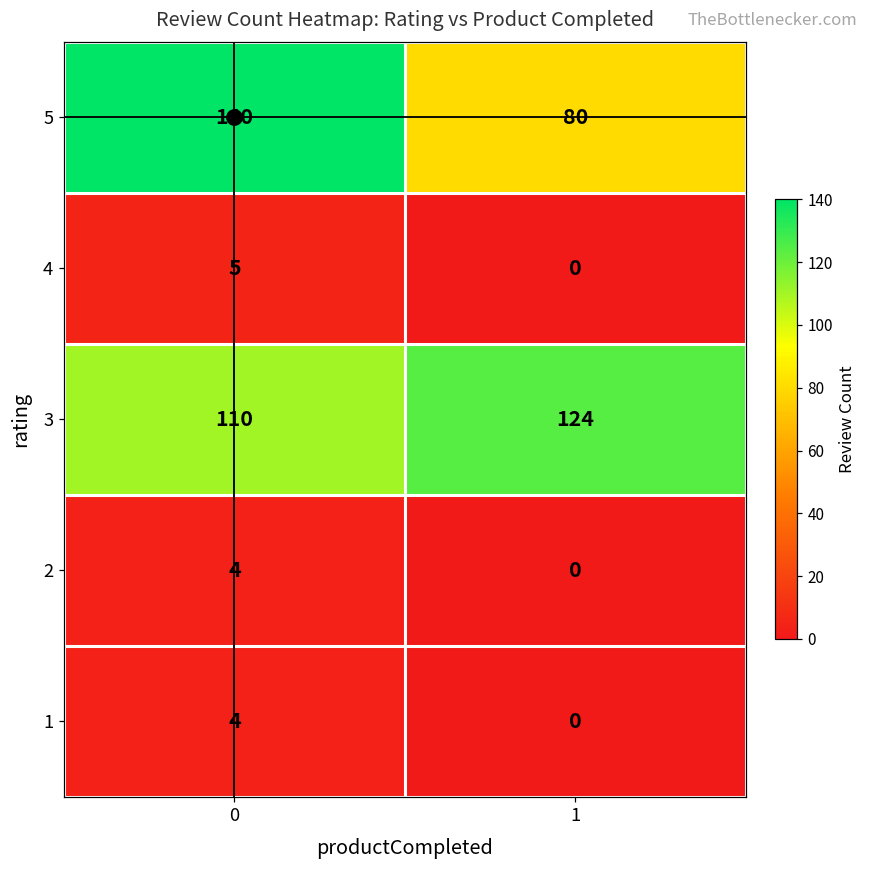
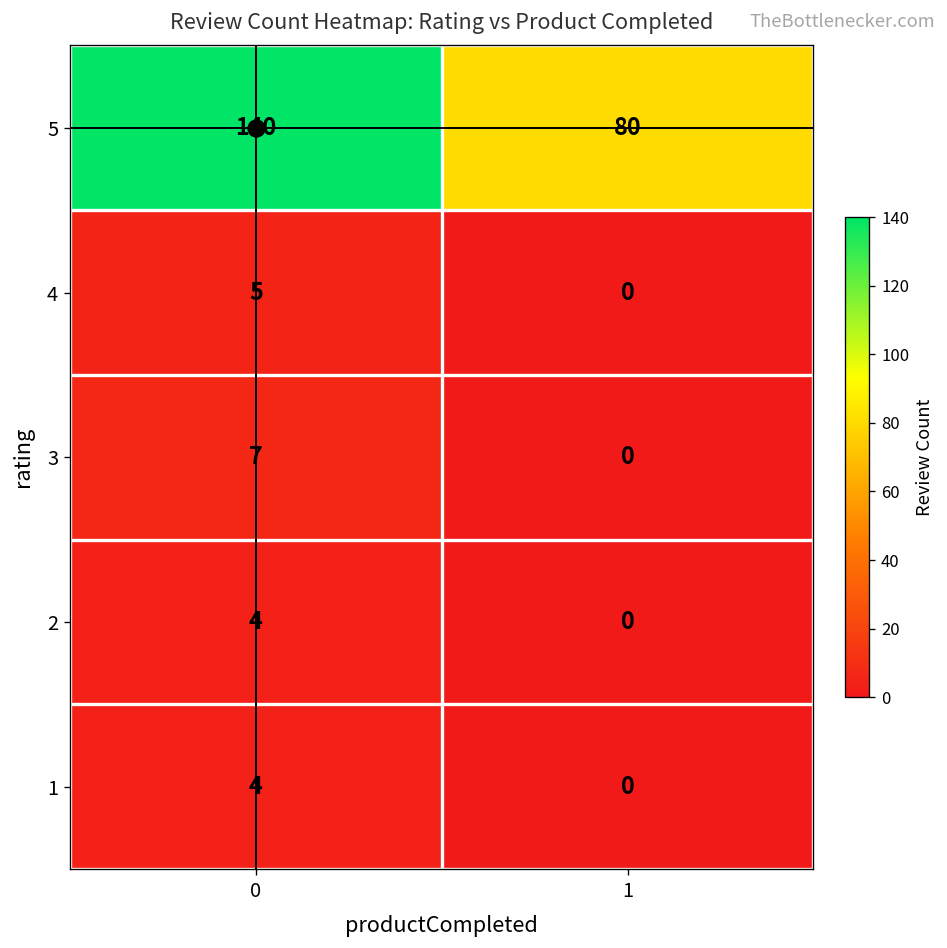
3, 0: 110 -> 7
3, 1: 124 -> 0
